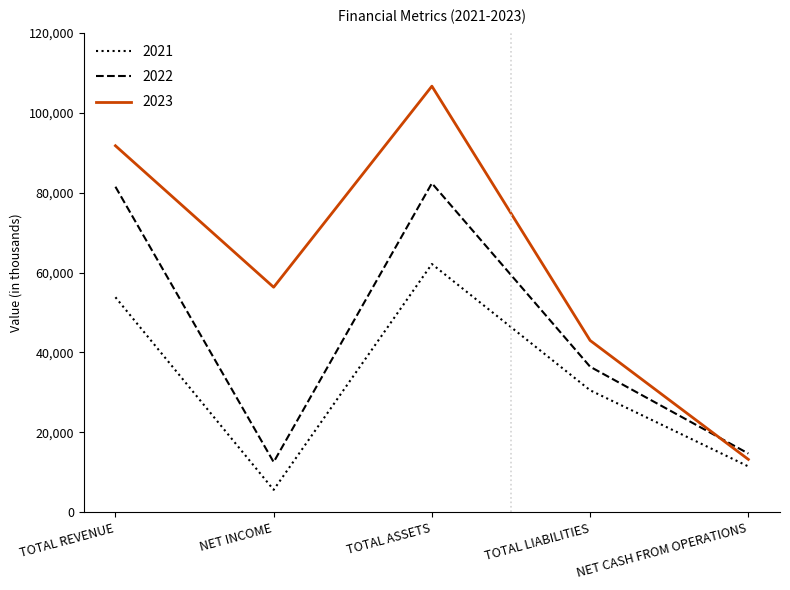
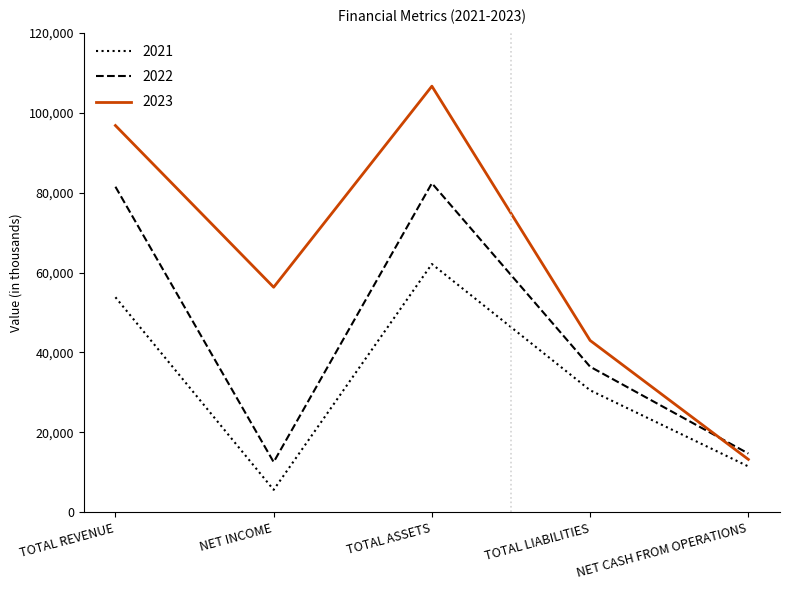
2023, TOTAL REVENUE: 92,000 -> 97,000
